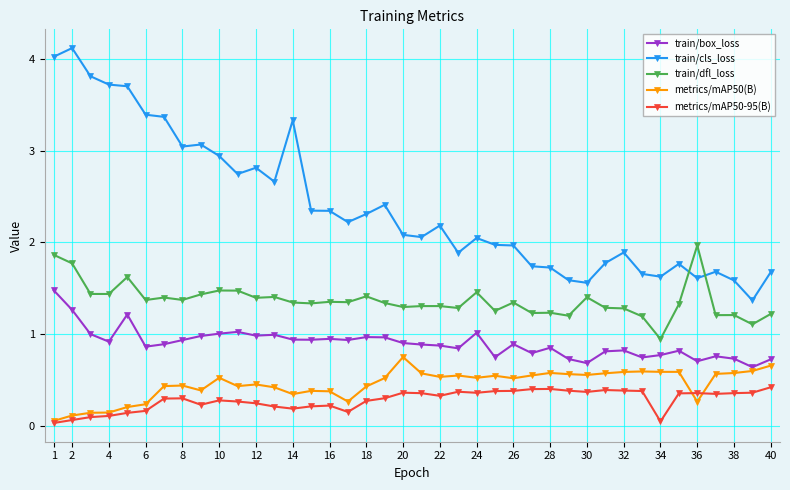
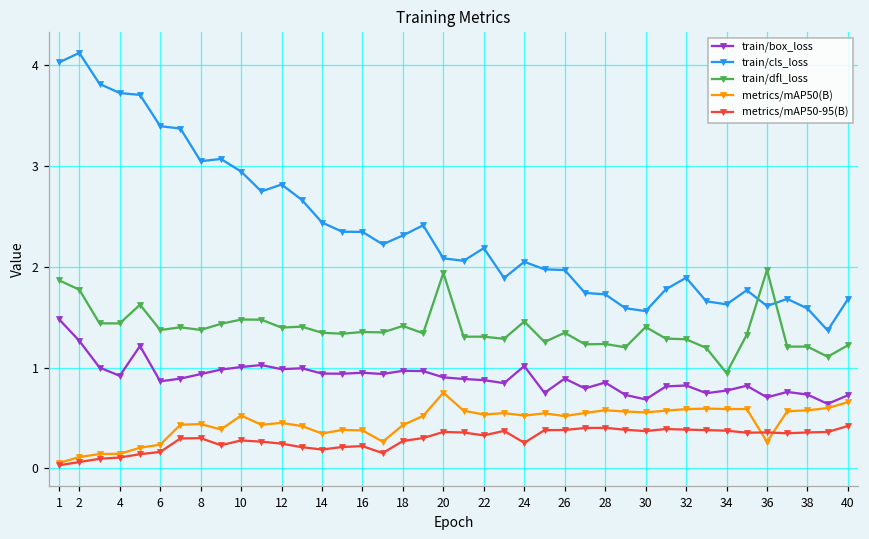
train/cls_loss, 14: 3.3 -> 2.4
train/dfl_loss, 20: 1.3 -> 1.9
metrics/mAP50-95(B), 24: 0.4 -> 0.3
metrics/mAP50-95(B), 34: 0.0 -> 0.4
